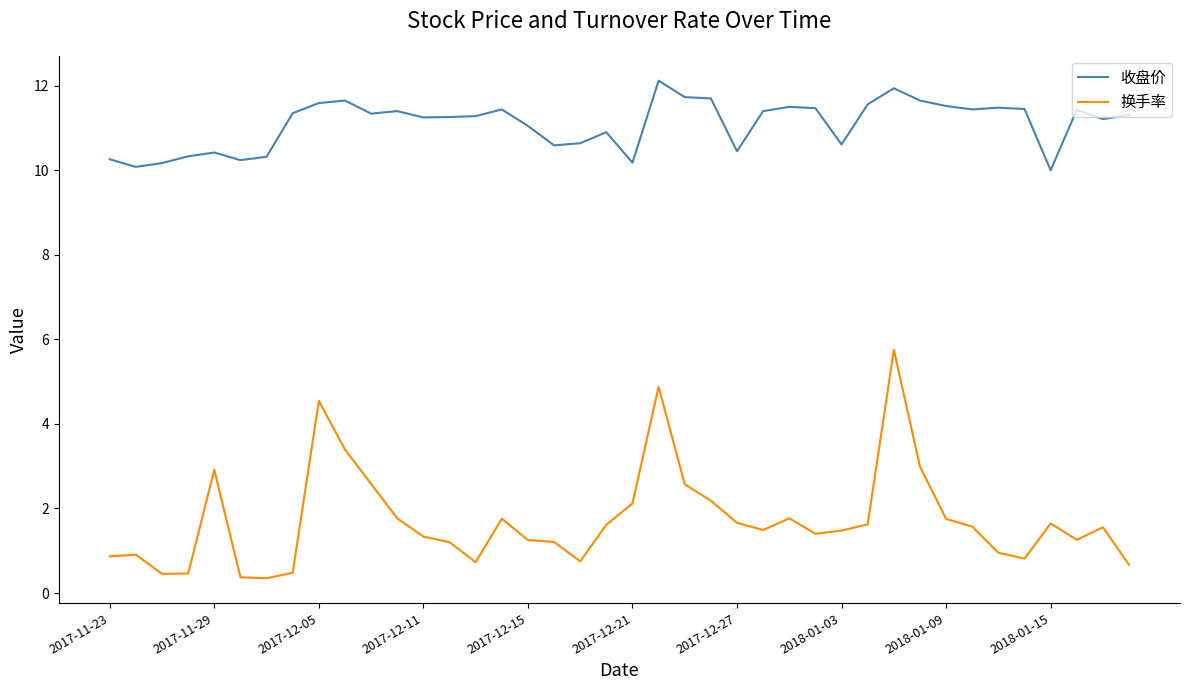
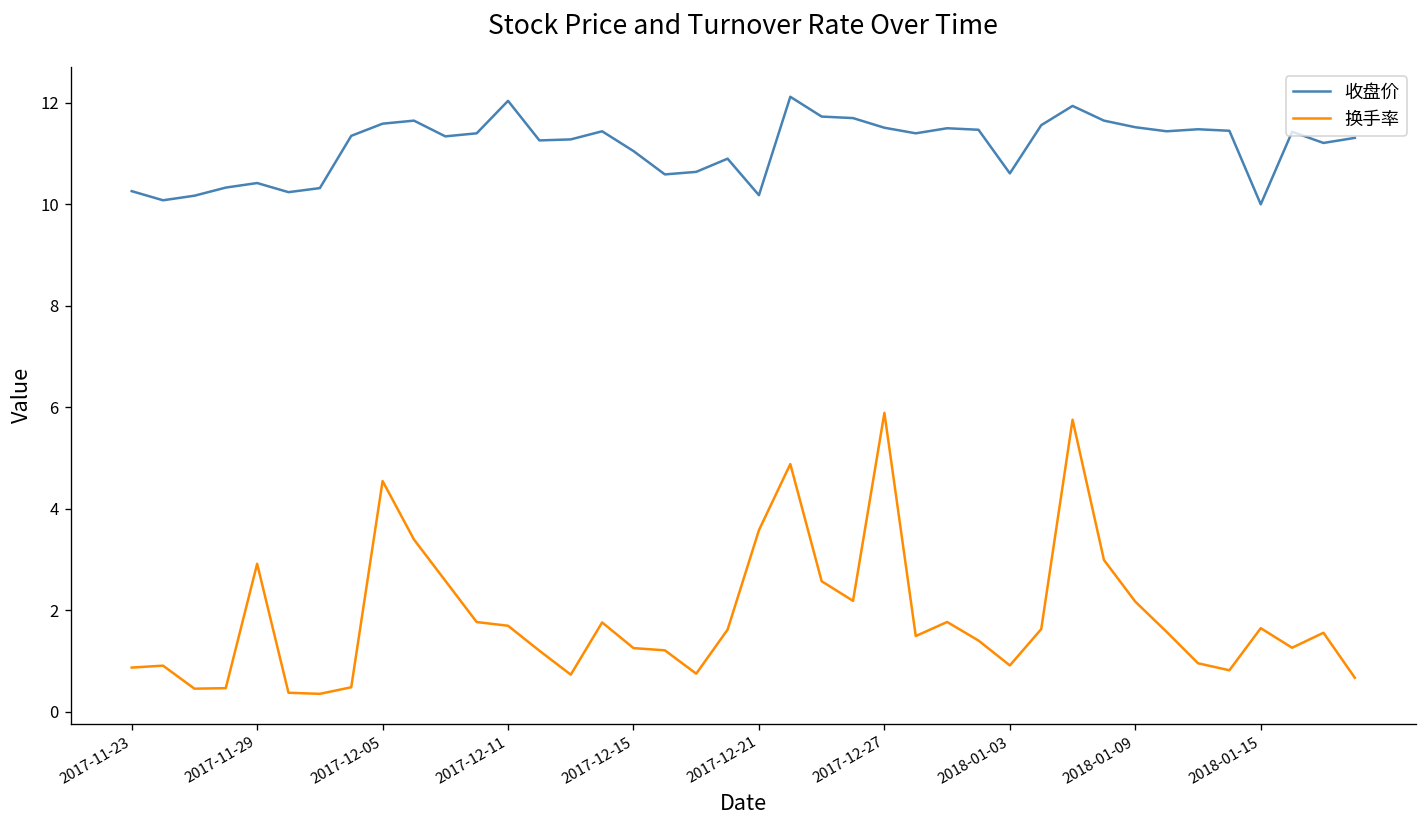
收盘价, 2017-12-11: 11.3 -> 12.0
换手率, 2017-12-11: 1.3 -> 1.7
换手率, 2017-12-21: 2.1 -> 3.6
收盘价, 2017-12-27: 10.5 -> 11.5
换手率, 2017-12-27: 1.7 -> 5.9
换手率, 2018-01-03: 1.5 -> 0.9
换手率, 2018-01-09: 1.8 -> 2.2
